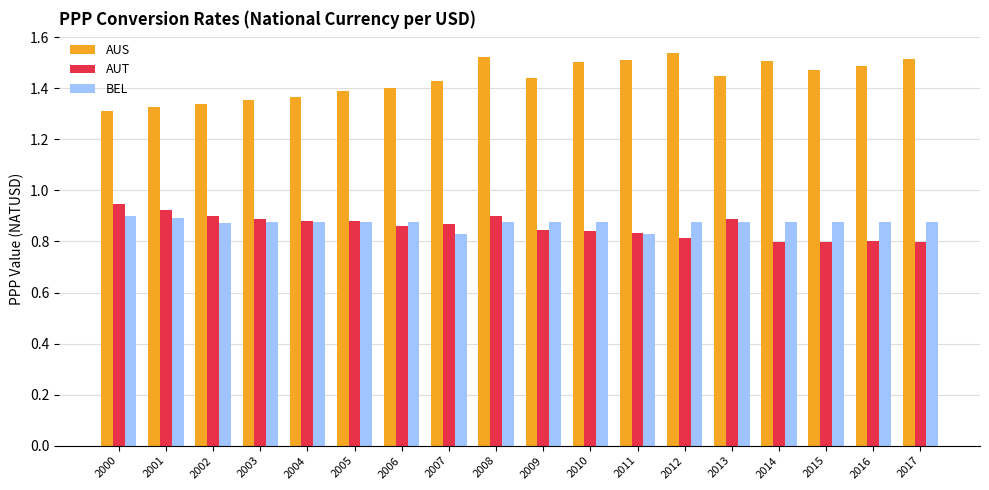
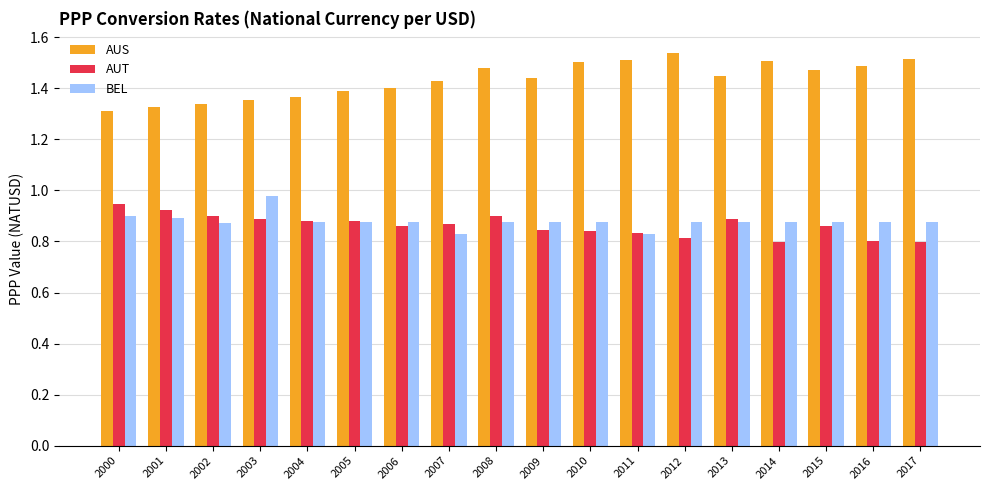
BEL, 2003: 0.88 -> 0.98
AUS, 2008: 1.52 -> 1.48
AUT, 2015: 0.80 -> 0.86
